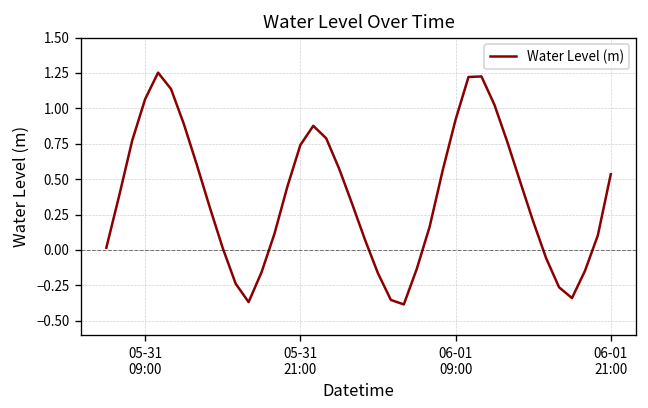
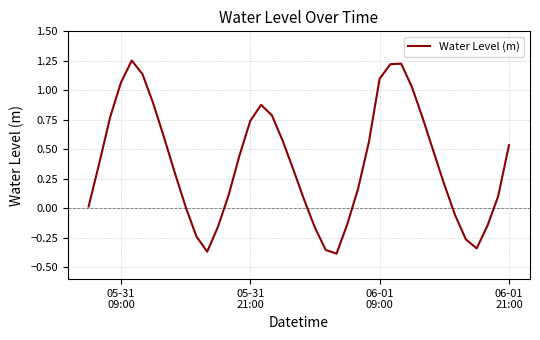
06-01 09:00: 0.92 -> 1.10
